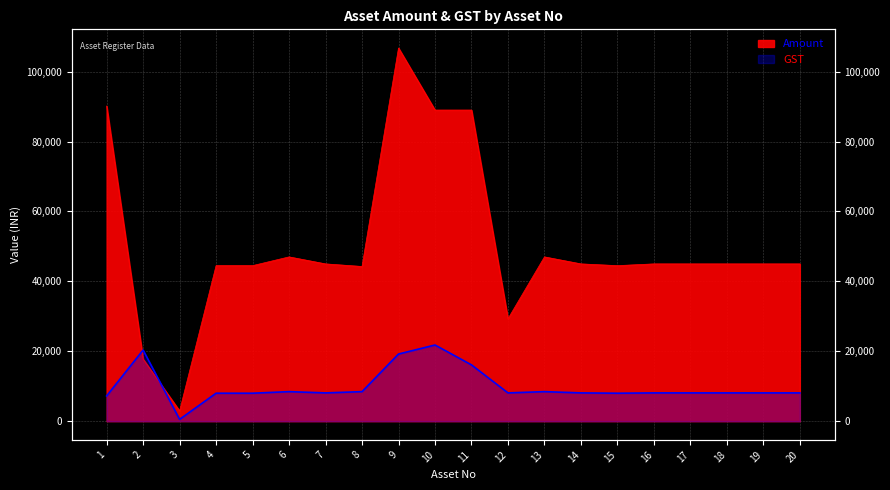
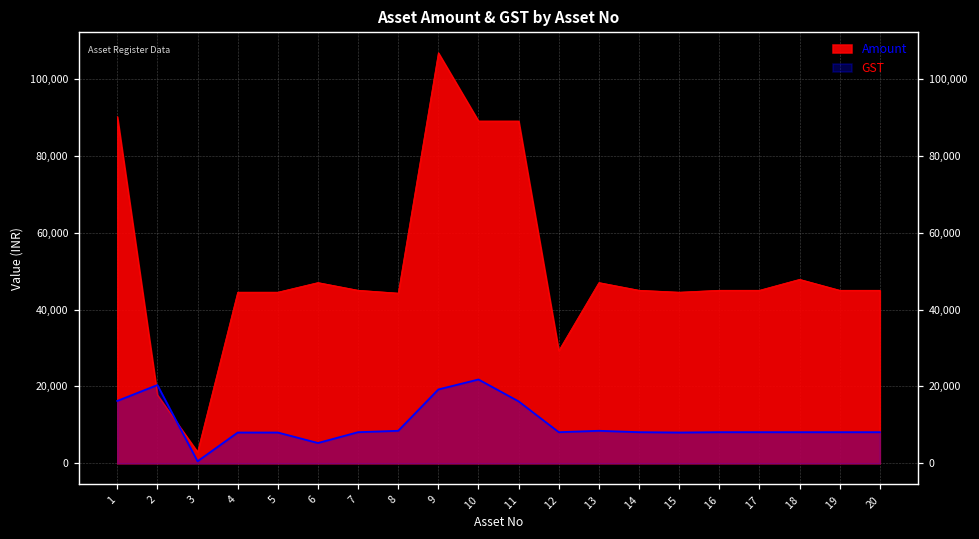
GST, 1: 7,000 -> 16,000
GST, 6: 8,000 -> 5,000
Amount, 18: 45,000 -> 48,000
